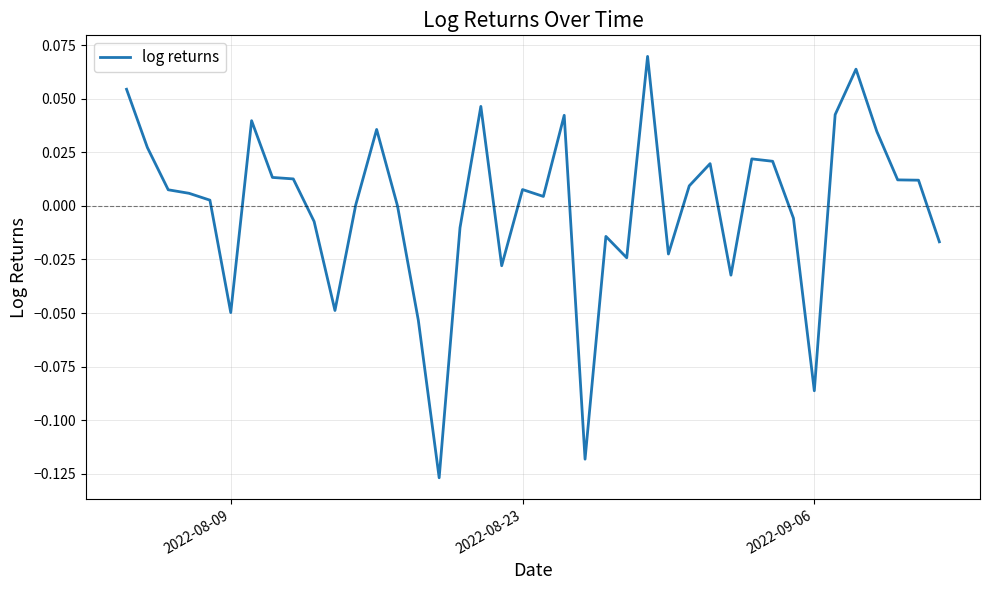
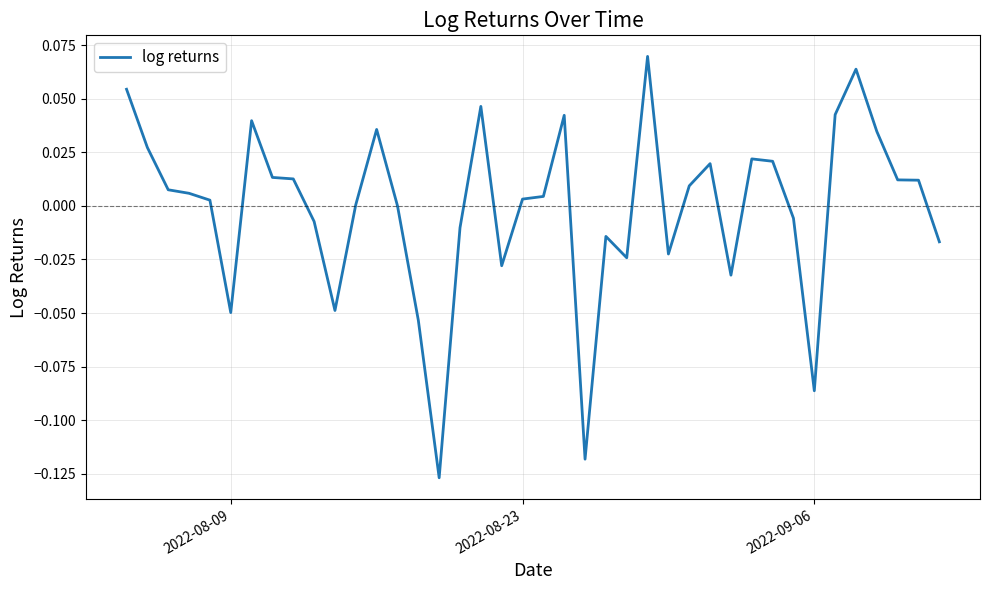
2022-08-23: 0.008 -> 0.003
